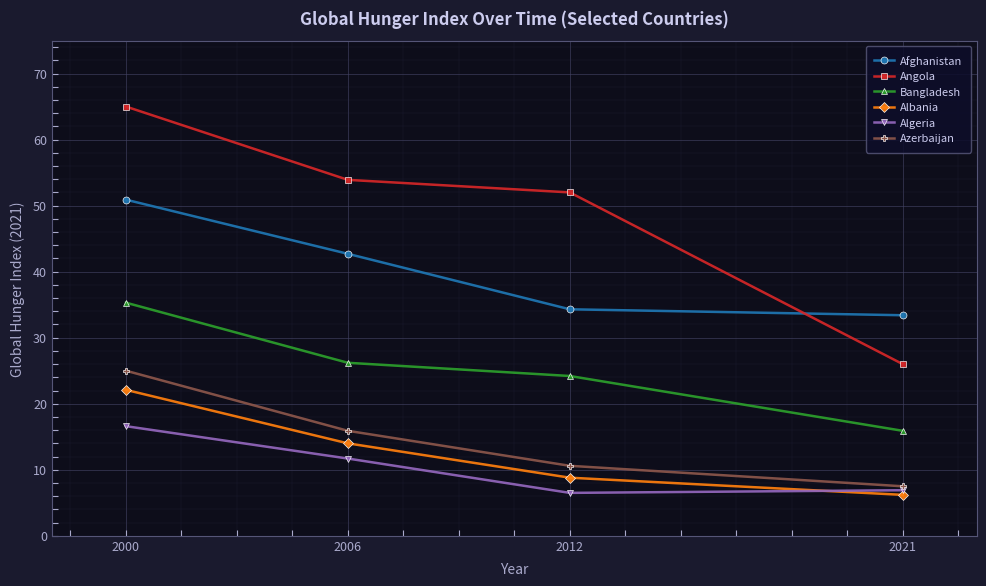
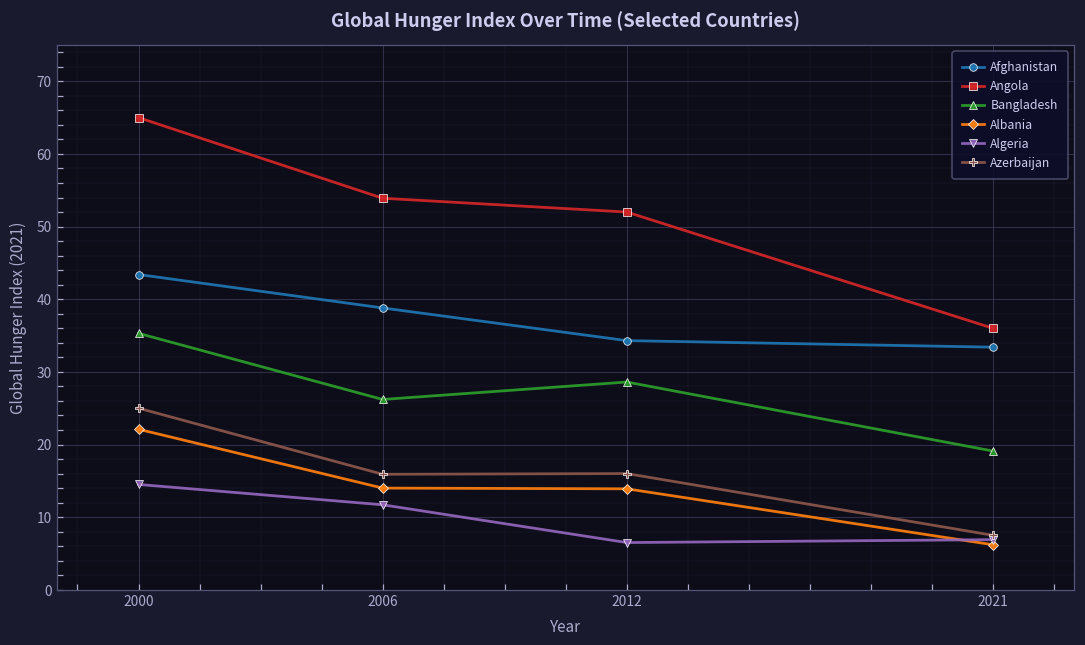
Afghanistan, 2000: 51 -> 43
Algeria, 2000: 17 -> 15
Afghanistan, 2006: 43 -> 39
Bangladesh, 2012: 24 -> 29
Albania, 2012: 9 -> 14
Azerbaijan, 2012: 11 -> 16
Angola, 2021: 26 -> 36
Bangladesh, 2021: 16 -> 19
